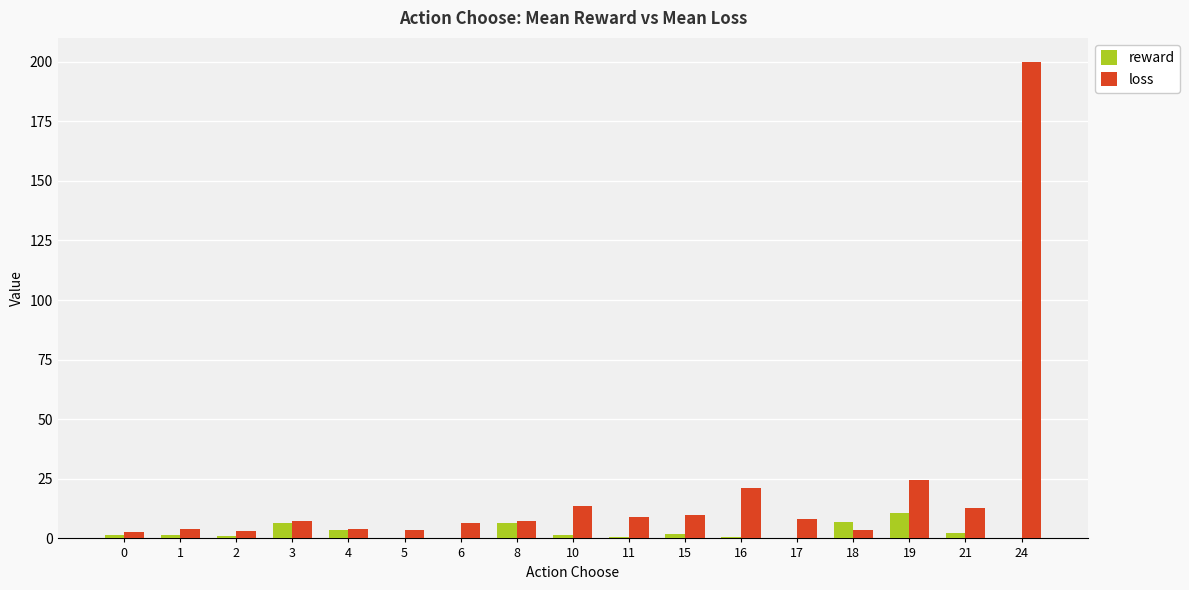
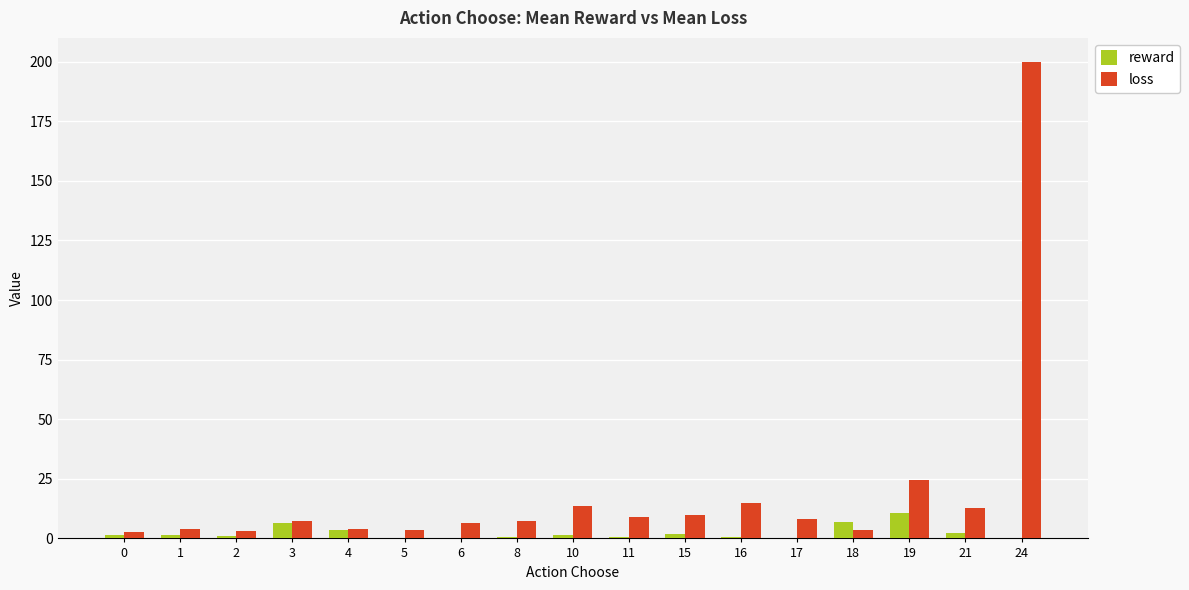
reward, 8: 7 -> 1
loss, 16: 21 -> 15
